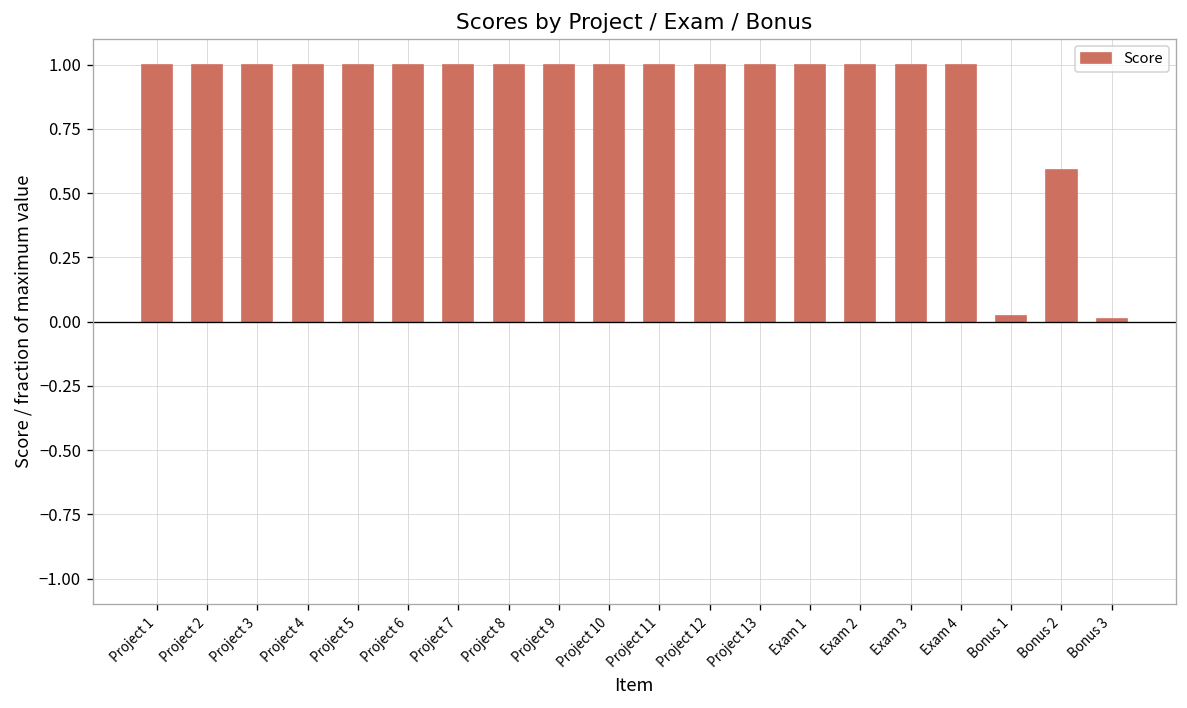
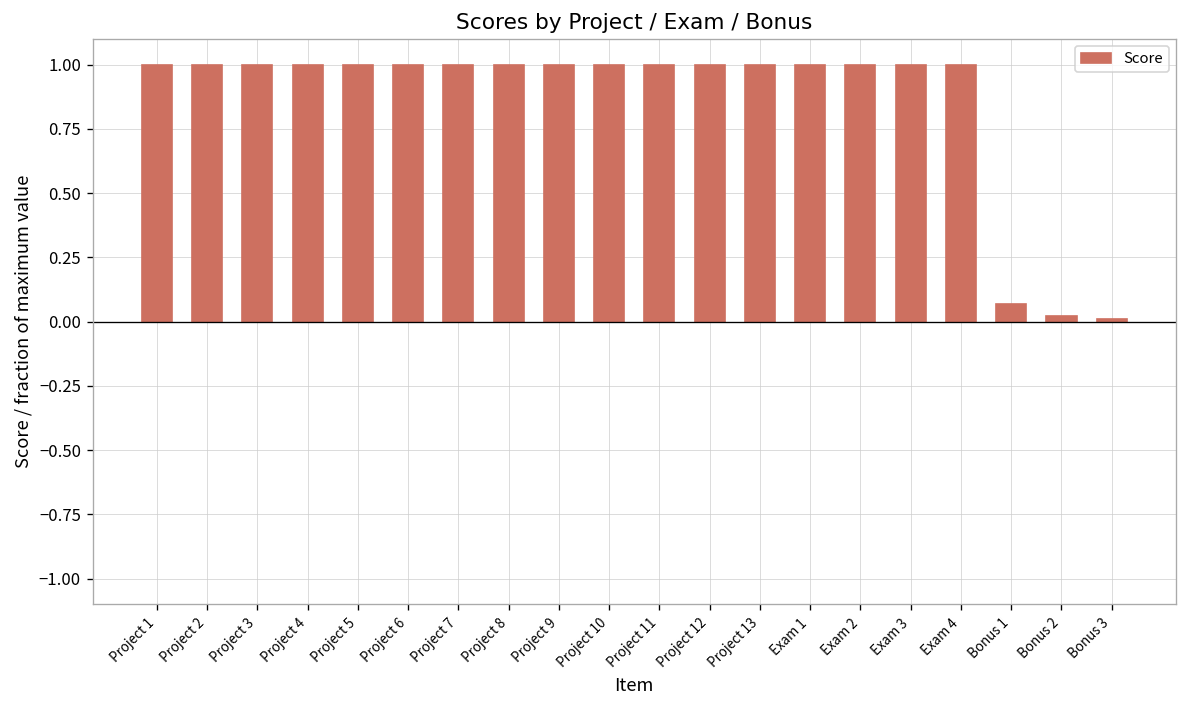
Bonus 1: 0.02 -> 0.07
Bonus 2: 0.59 -> 0.02
